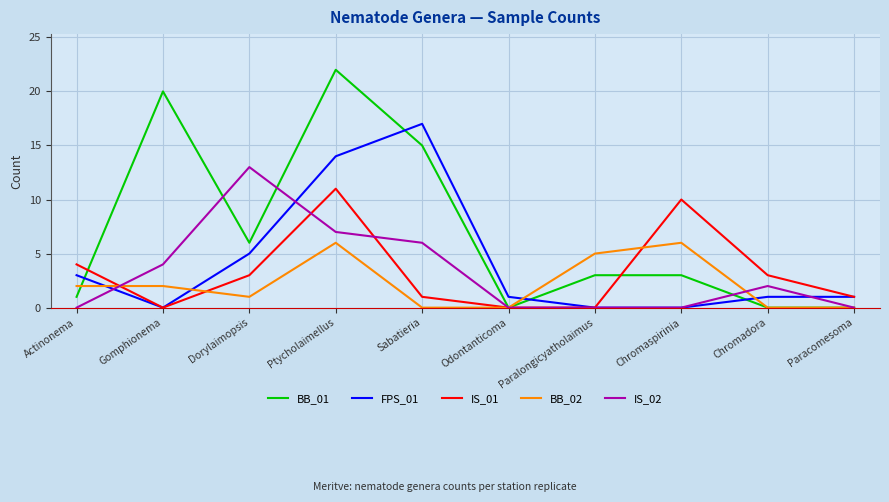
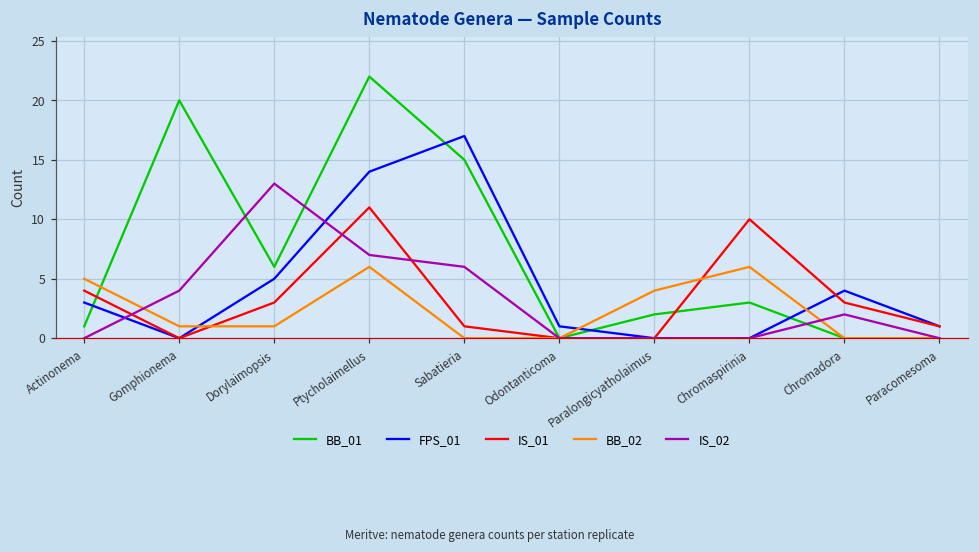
BB_02, Actinonema: 2 -> 5
BB_02, Gomphionema: 2 -> 1
BB_01, Paralongicyatholaimus: 3 -> 2
BB_02, Paralongicyatholaimus: 5 -> 4
FPS_01, Chromadora: 1 -> 4
